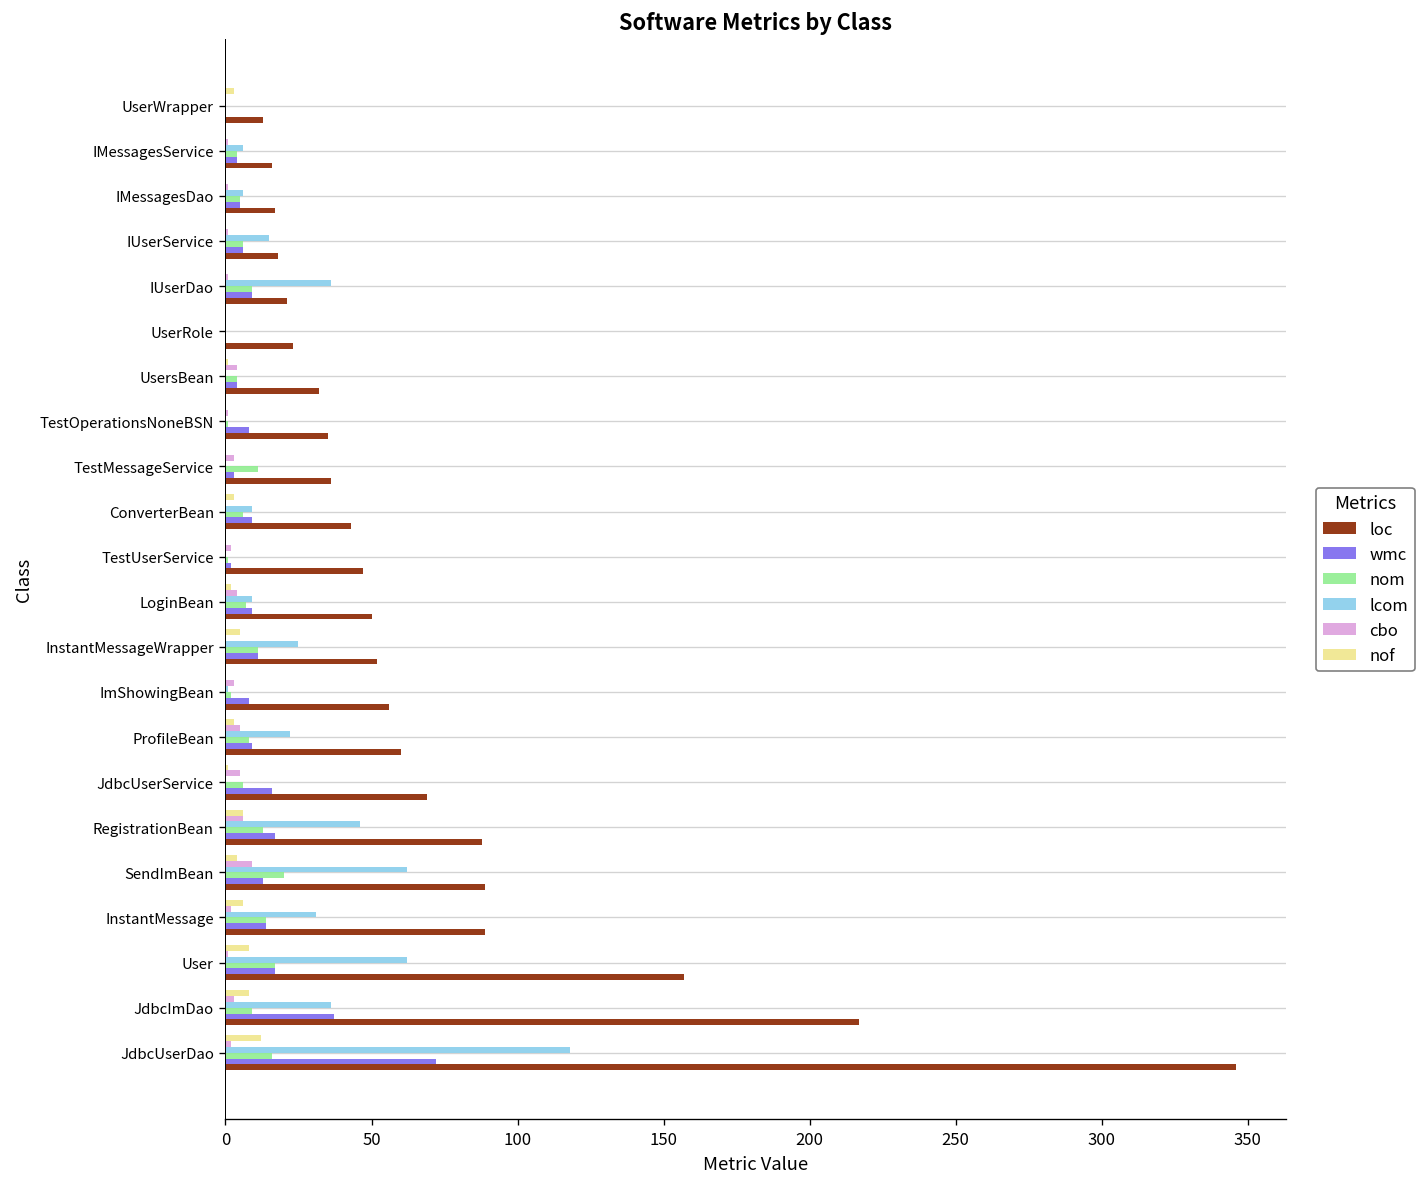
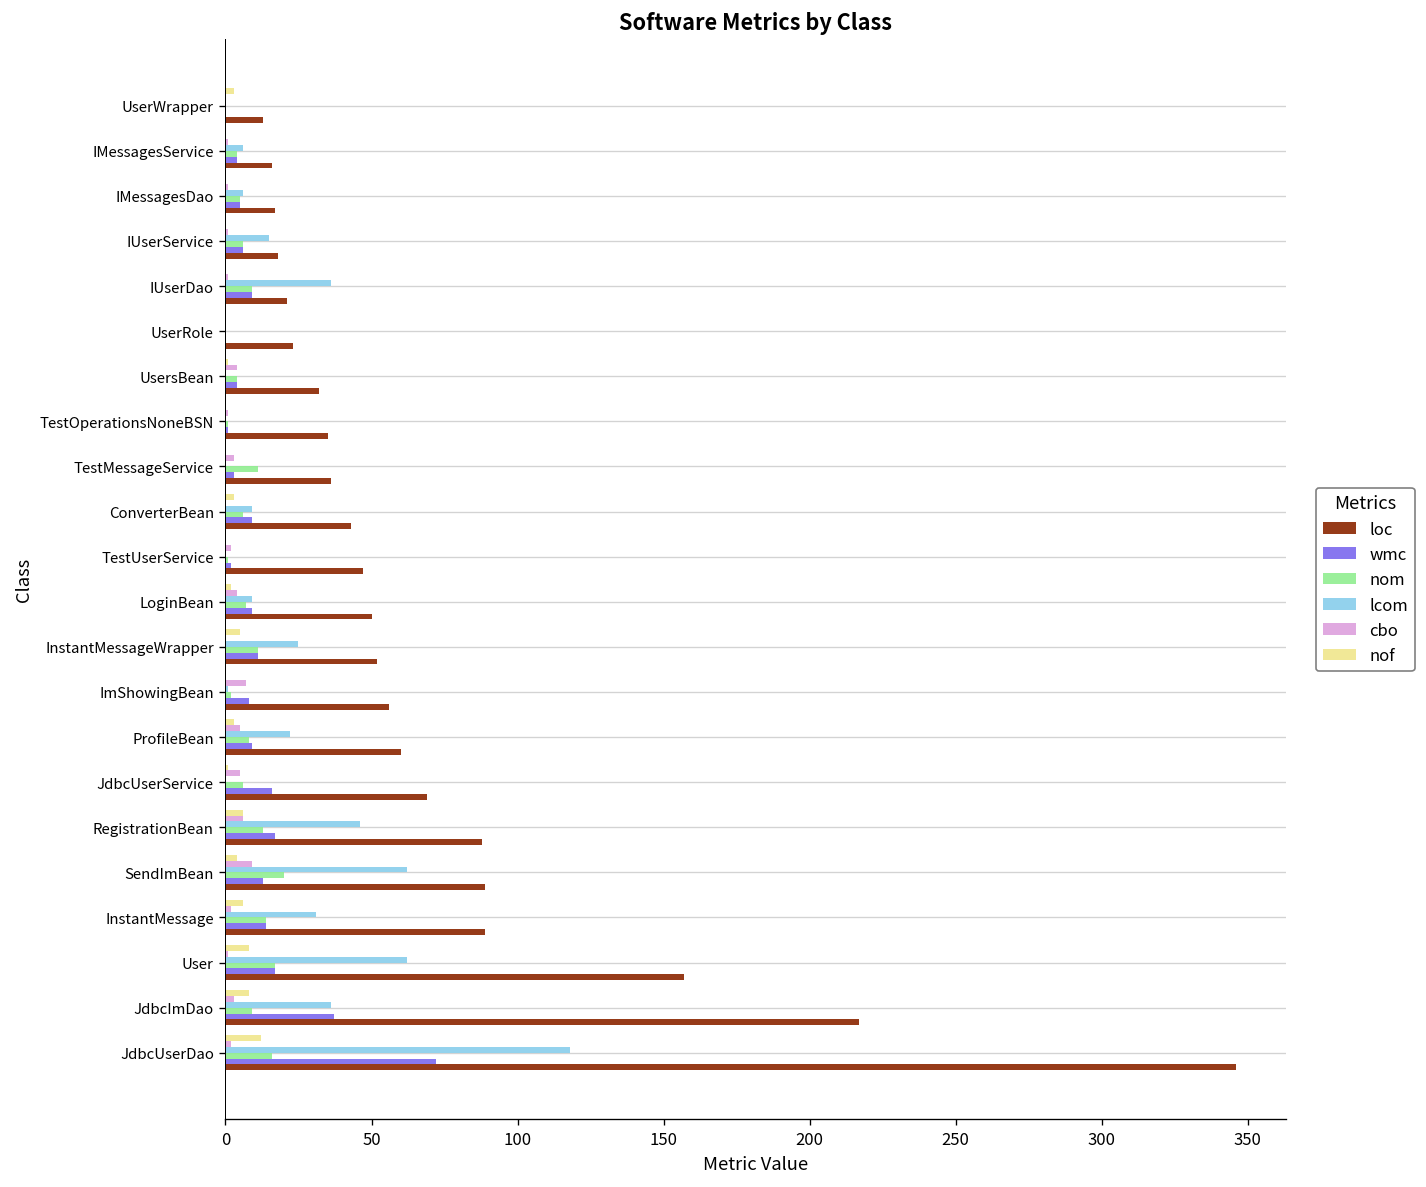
wmc, TestOperationsNoneBSN: 8 -> 1
cbo, ImShowingBean: 3 -> 7
